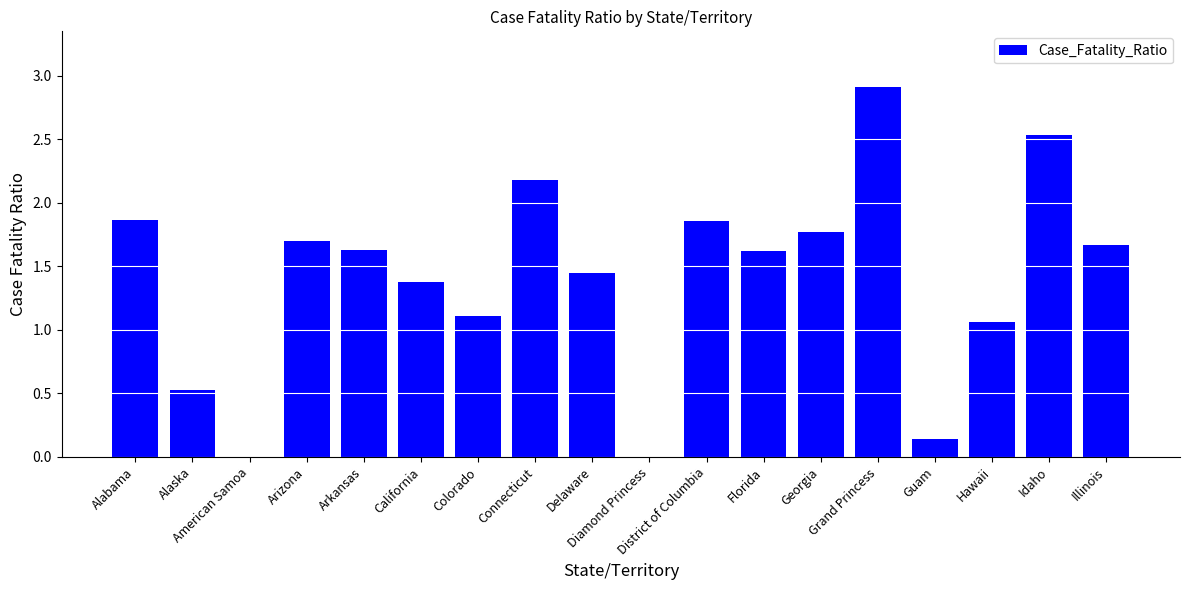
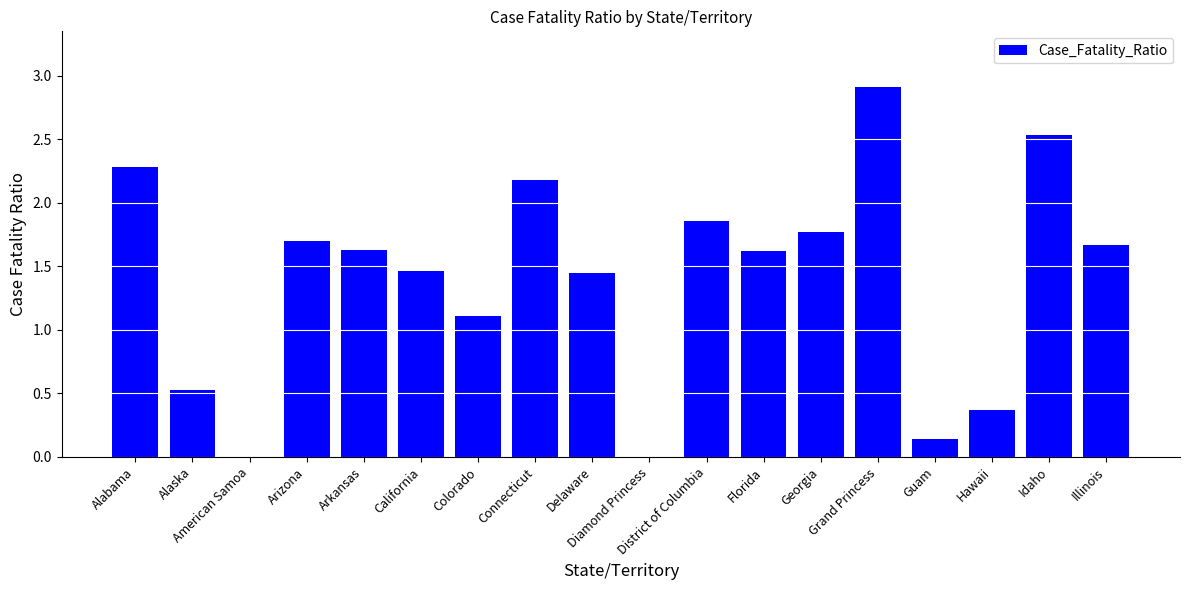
Alabama: 1.86 -> 2.28
California: 1.38 -> 1.46
Hawaii: 1.06 -> 0.37
